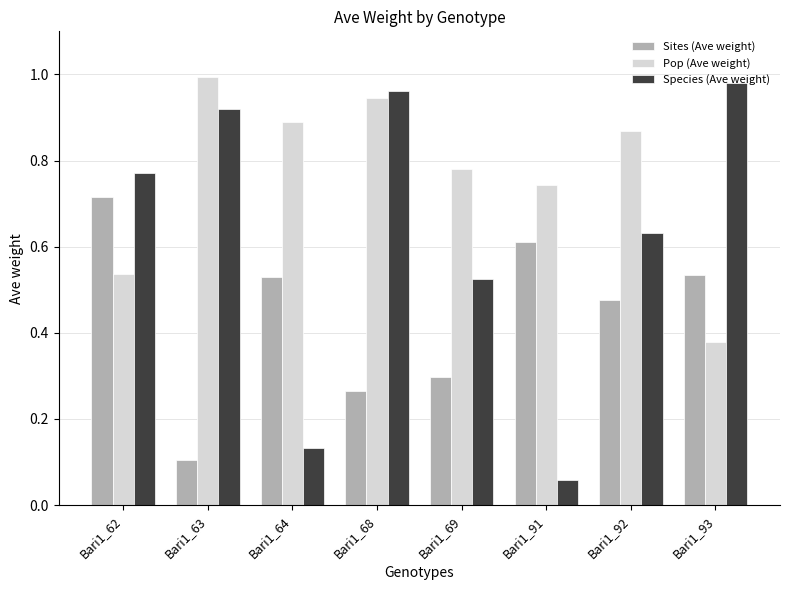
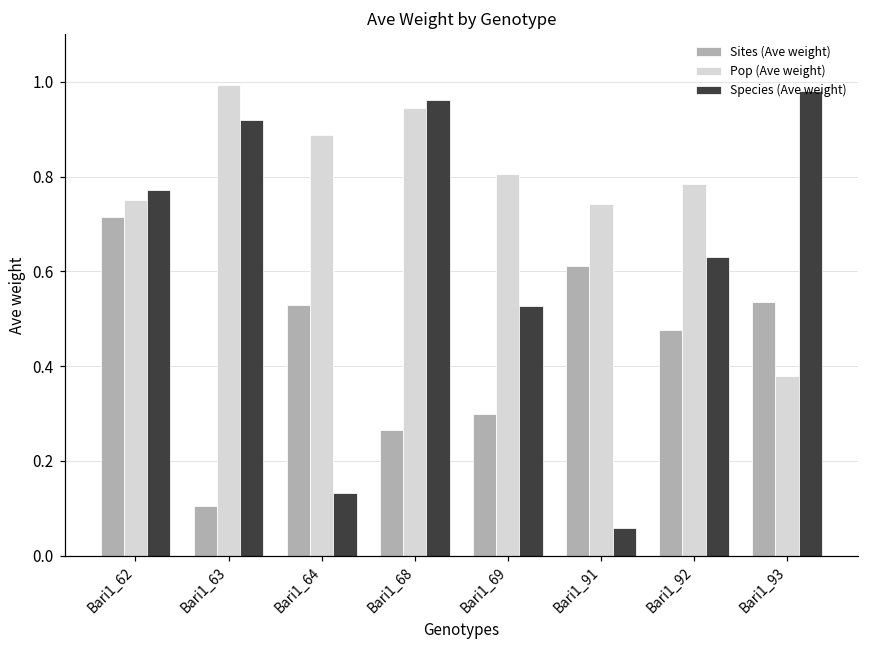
Pop (Ave weight), Bari1_62: 0.54 -> 0.75
Pop (Ave weight), Bari1_69: 0.78 -> 0.80
Pop (Ave weight), Bari1_92: 0.87 -> 0.78
